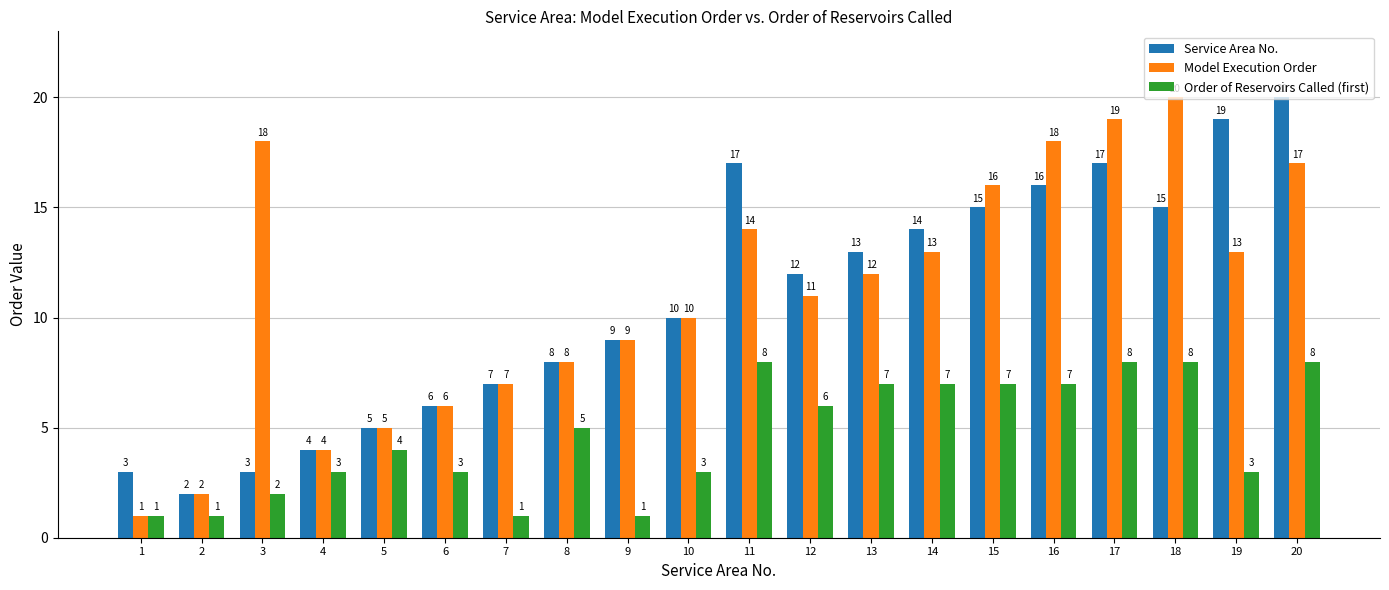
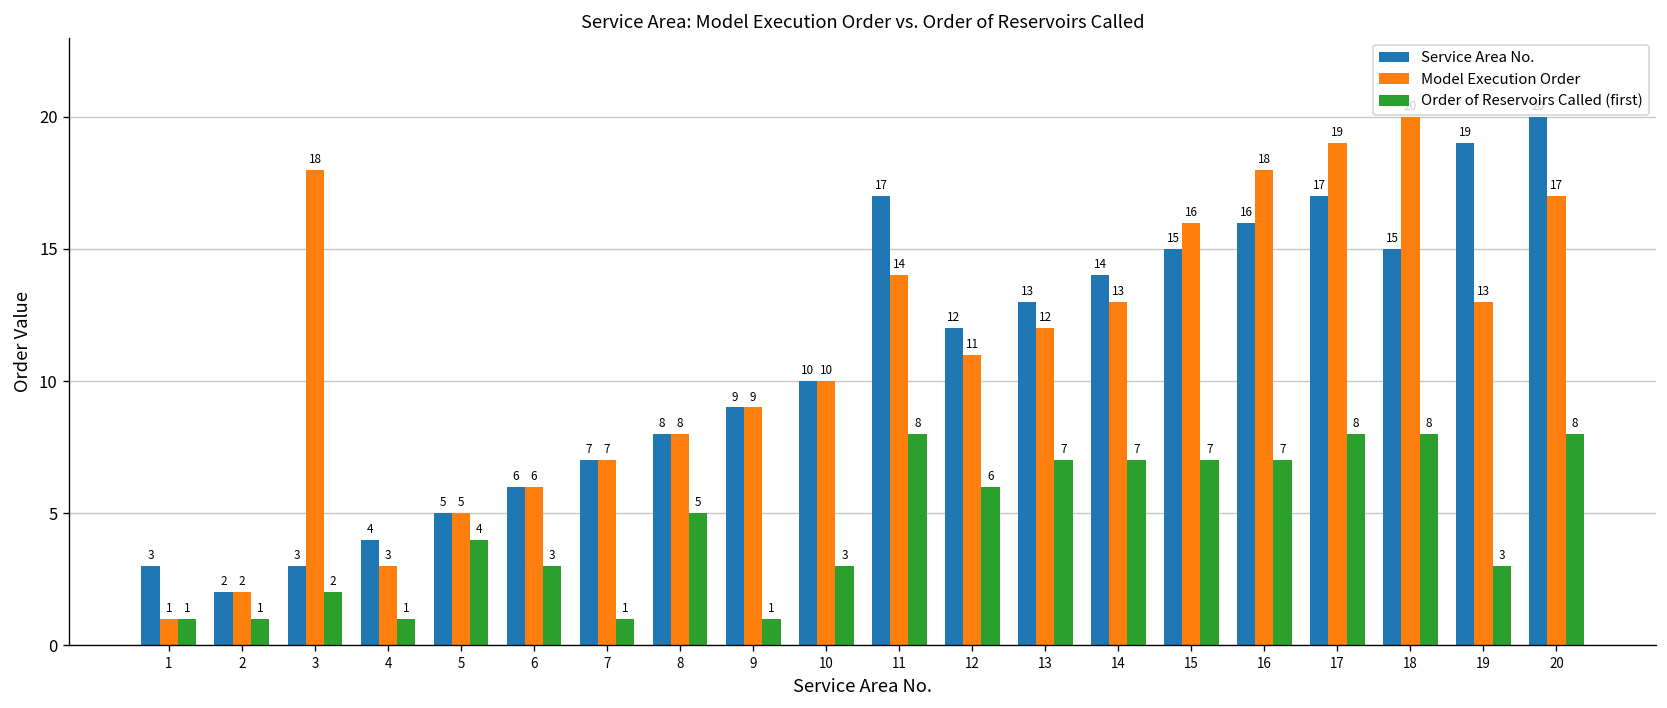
Model Execution Order, 4: 4 -> 3
Order of Reservoirs Called (first), 4: 3 -> 1
